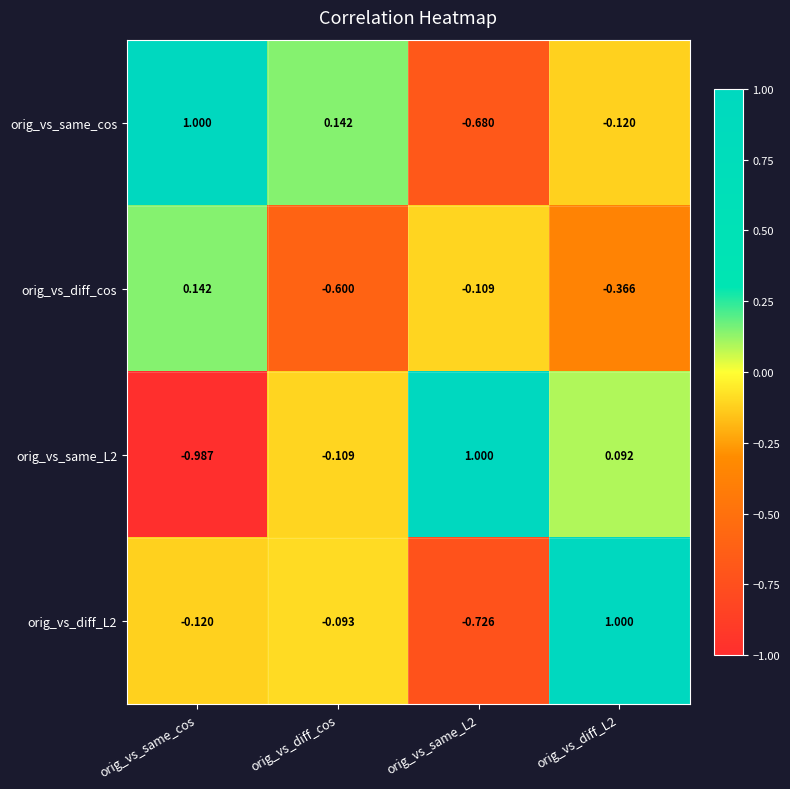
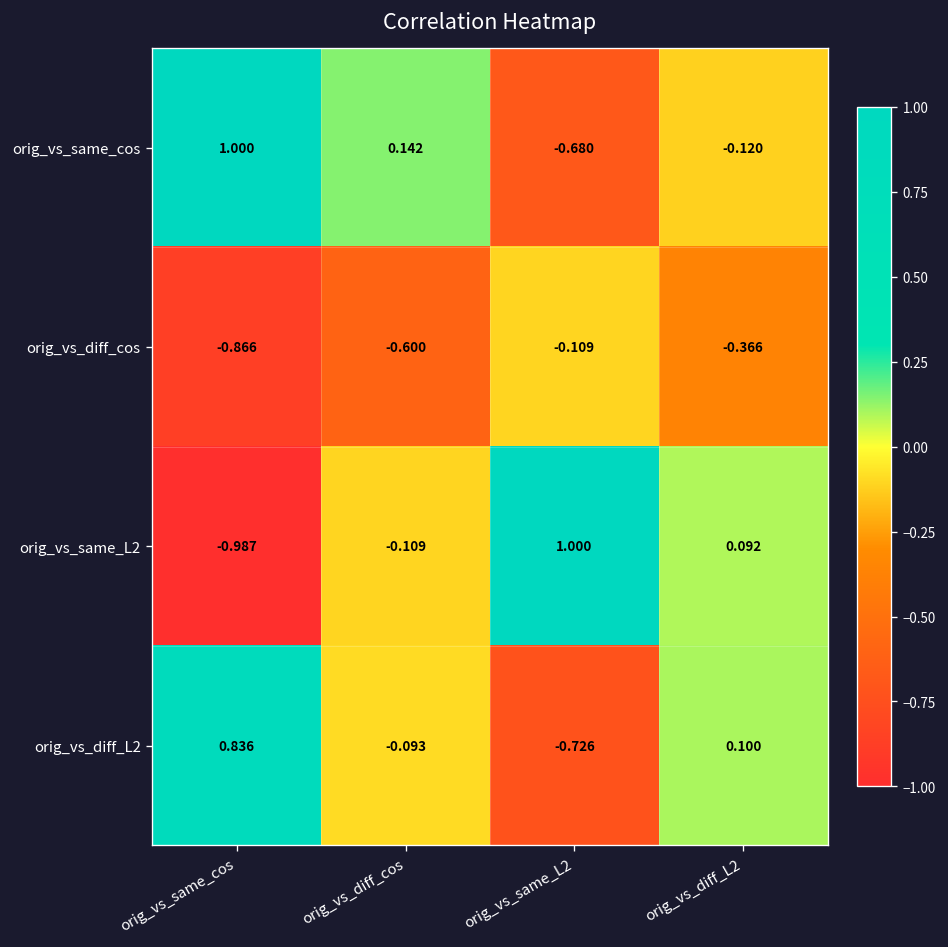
orig_vs_diff_cos, orig_vs_same_cos: 0.142 -> -0.866
orig_vs_diff_L2, orig_vs_same_cos: -0.120 -> 0.836
orig_vs_diff_L2, orig_vs_diff_L2: 1.000 -> 0.100
